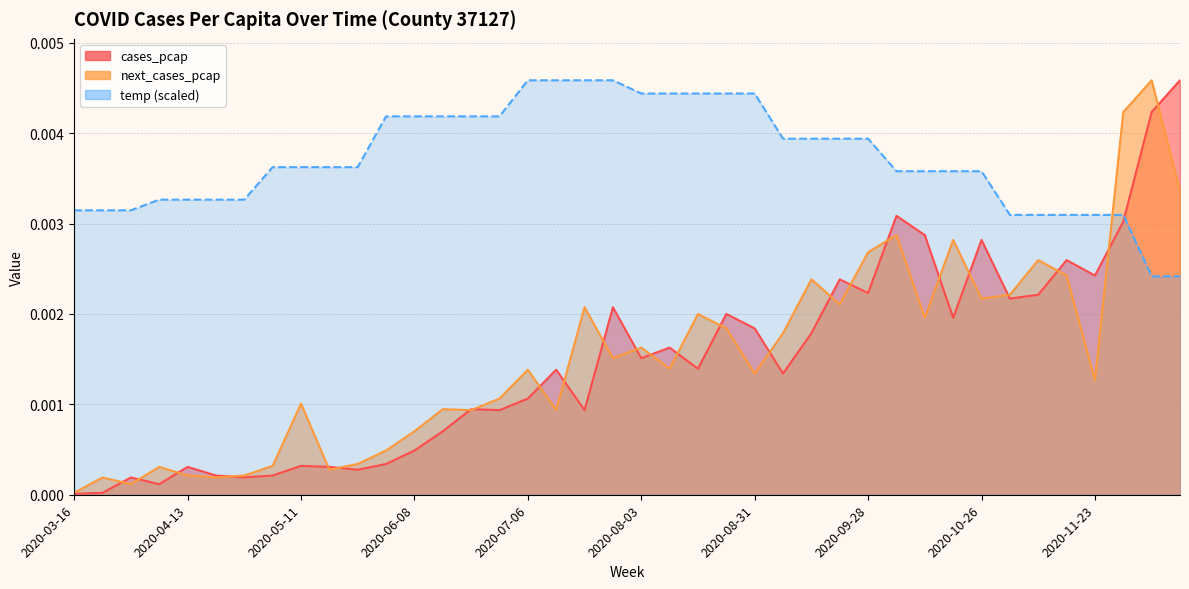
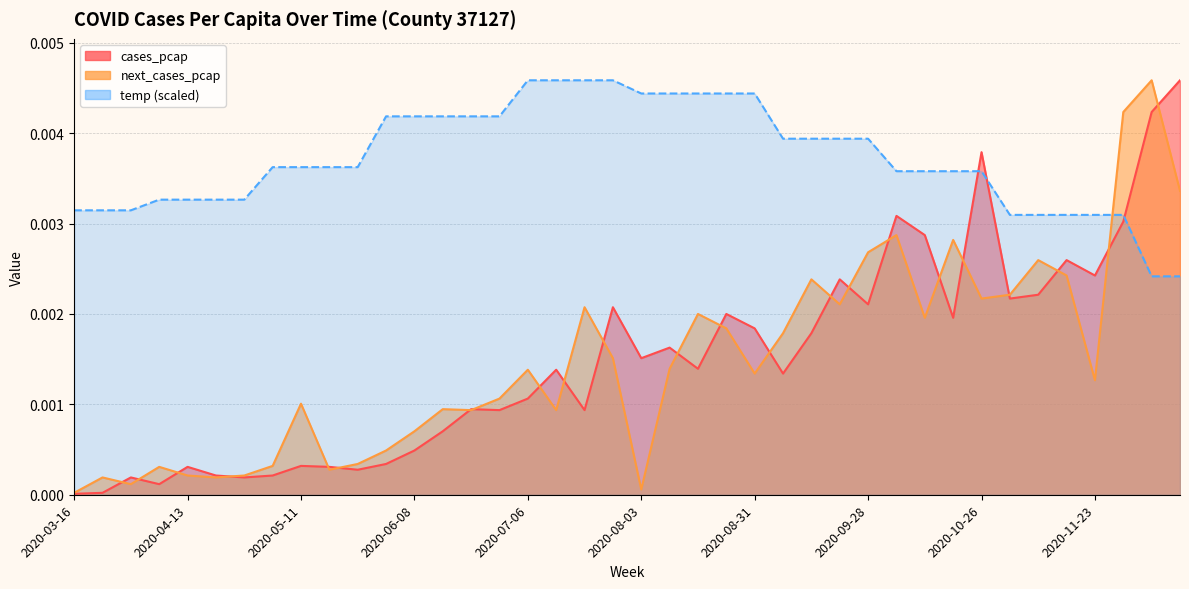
next_cases_pcap, 2020-08-03: 0.0016 -> 0.0001
cases_pcap, 2020-09-28: 0.0022 -> 0.0021
cases_pcap, 2020-10-26: 0.0028 -> 0.0038
